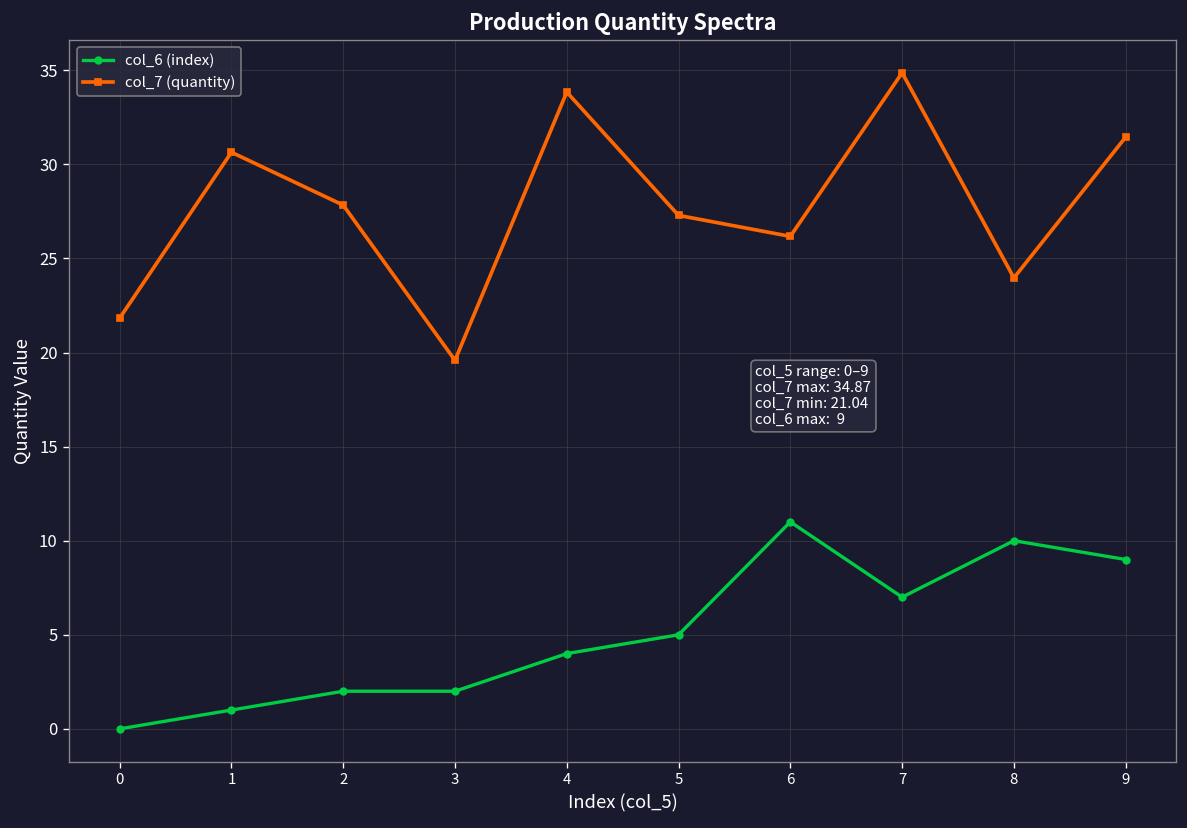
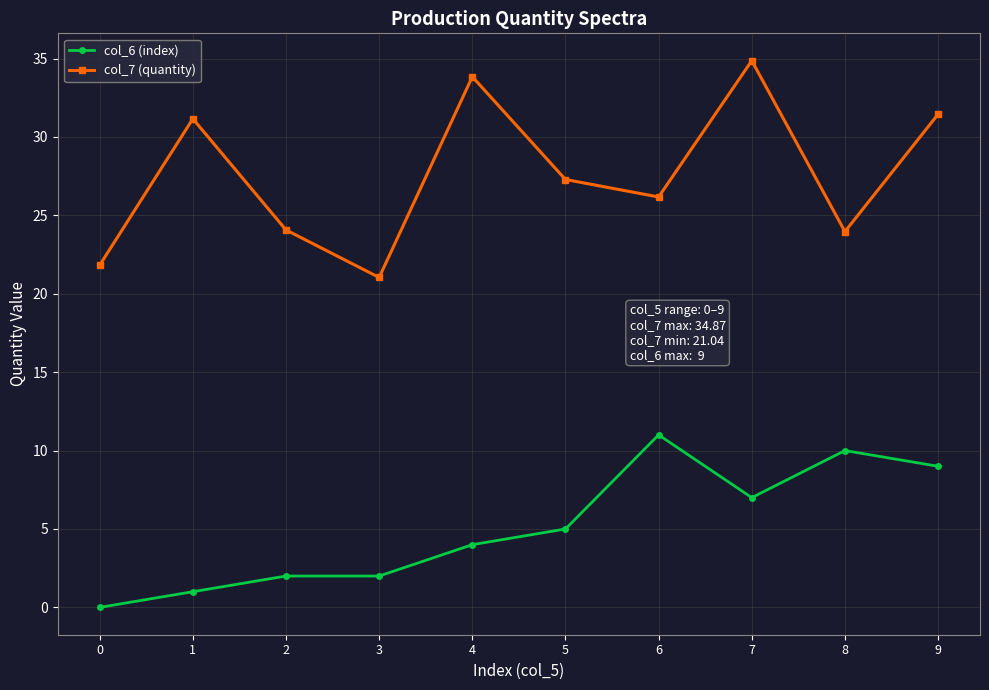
col_7 (quantity), 1: 30.6 -> 31.2
col_7 (quantity), 2: 27.8 -> 24.1
col_7 (quantity), 3: 19.6 -> 21.0
